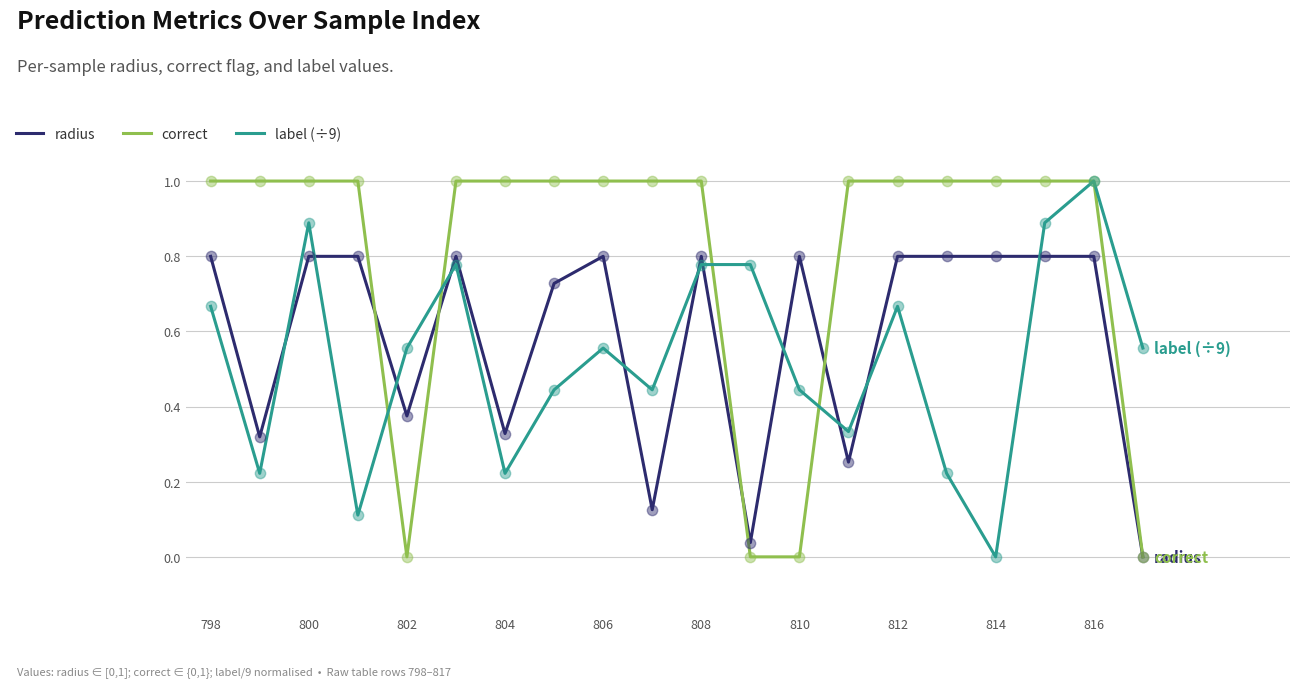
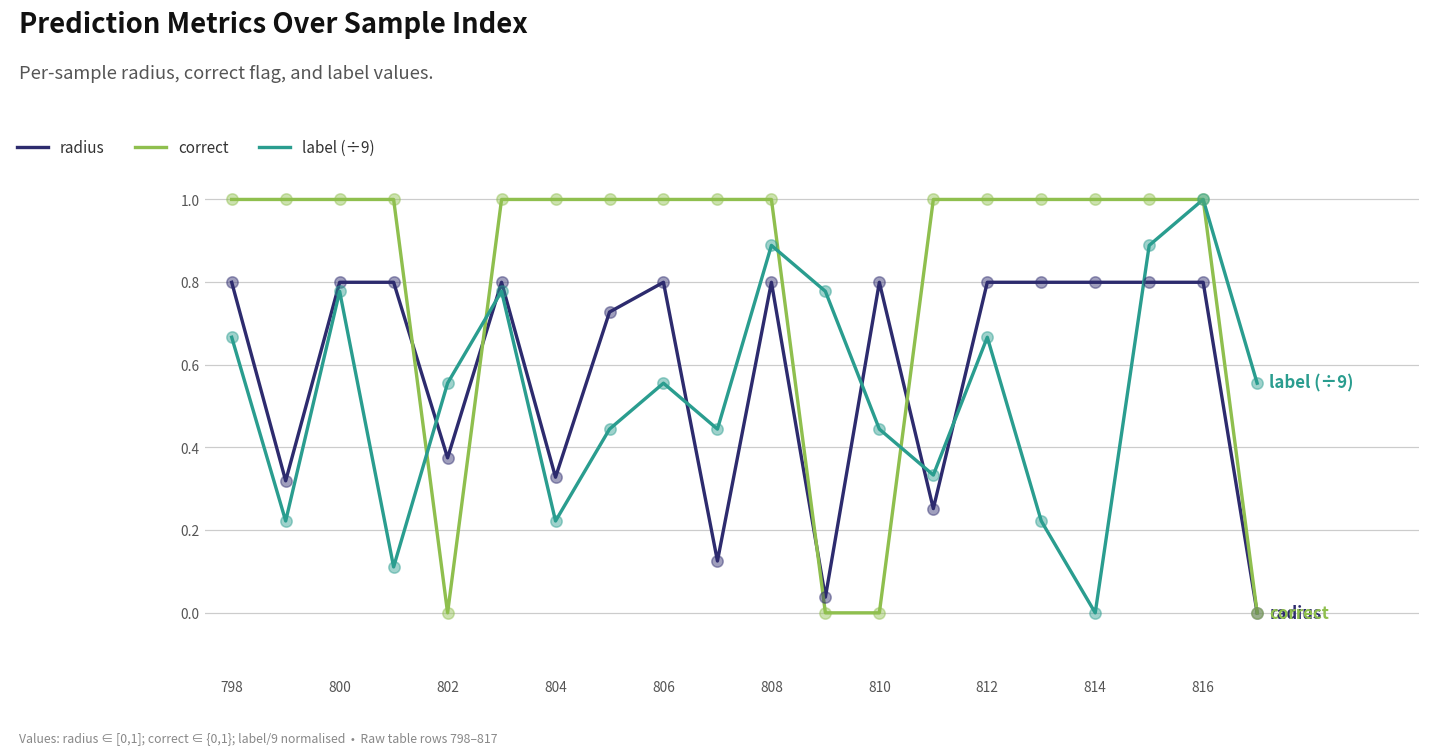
label (÷9), 800: 0.89 -> 0.78
label (÷9), 808: 0.78 -> 0.89
